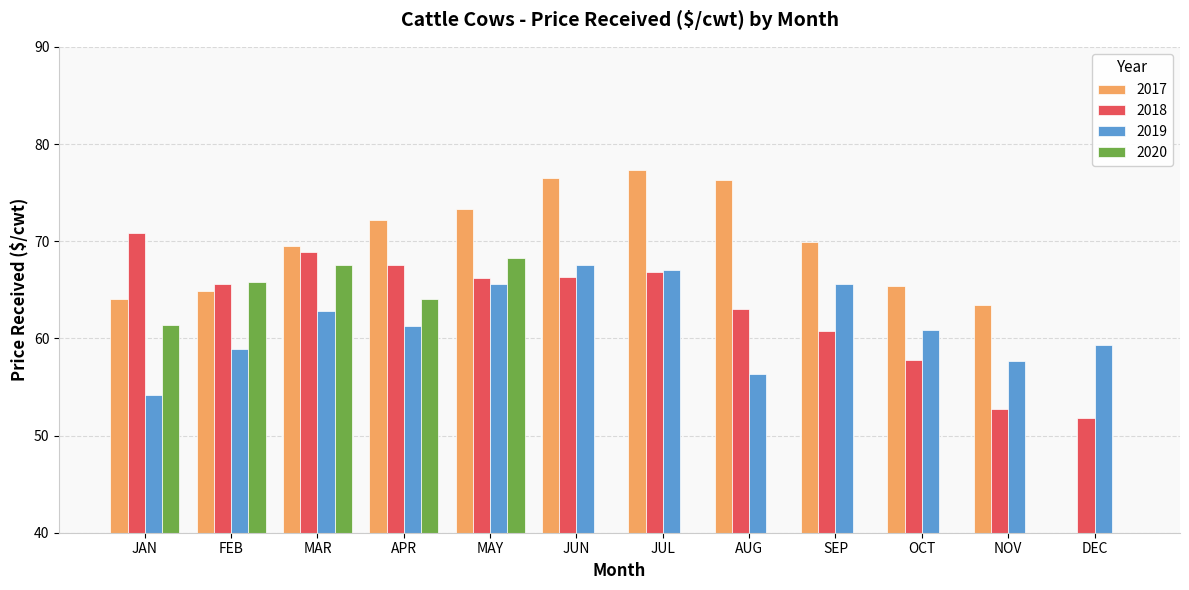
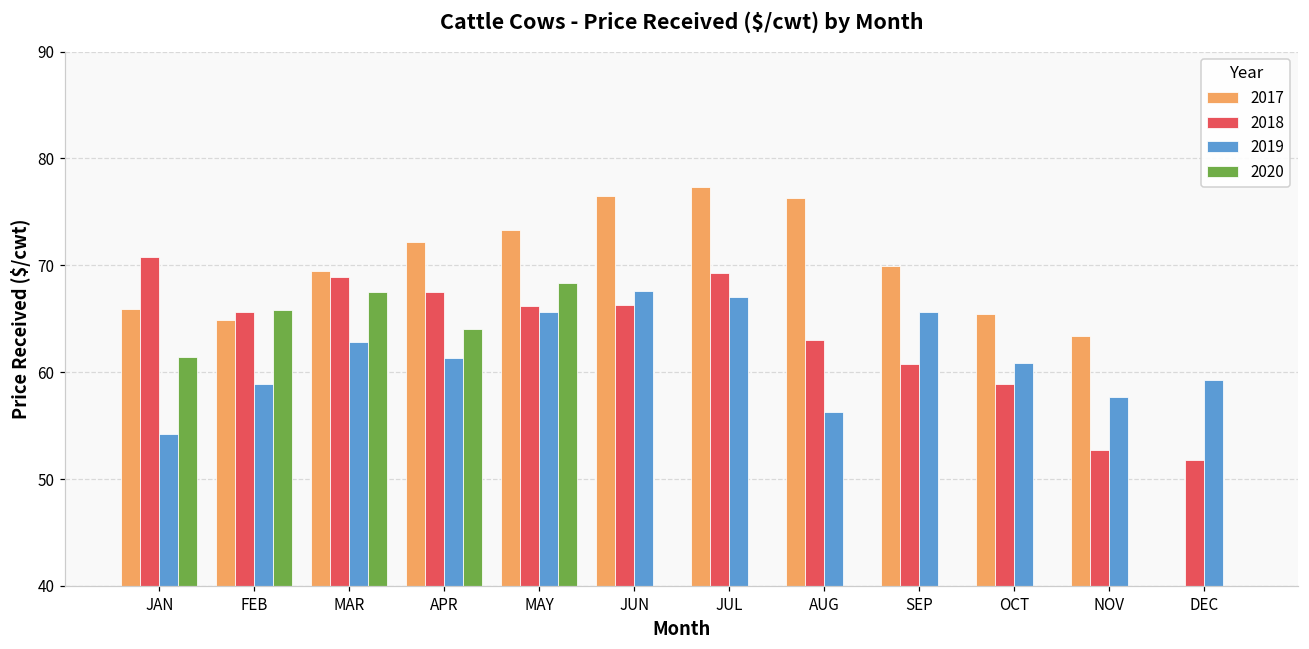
2017, JAN: 64 -> 66
2018, JUL: 67 -> 69
2018, OCT: 58 -> 59
